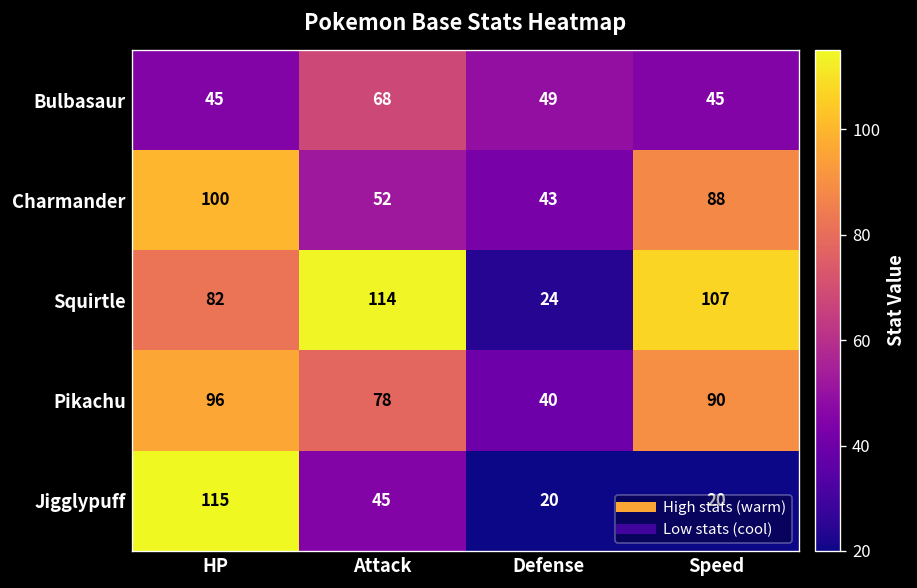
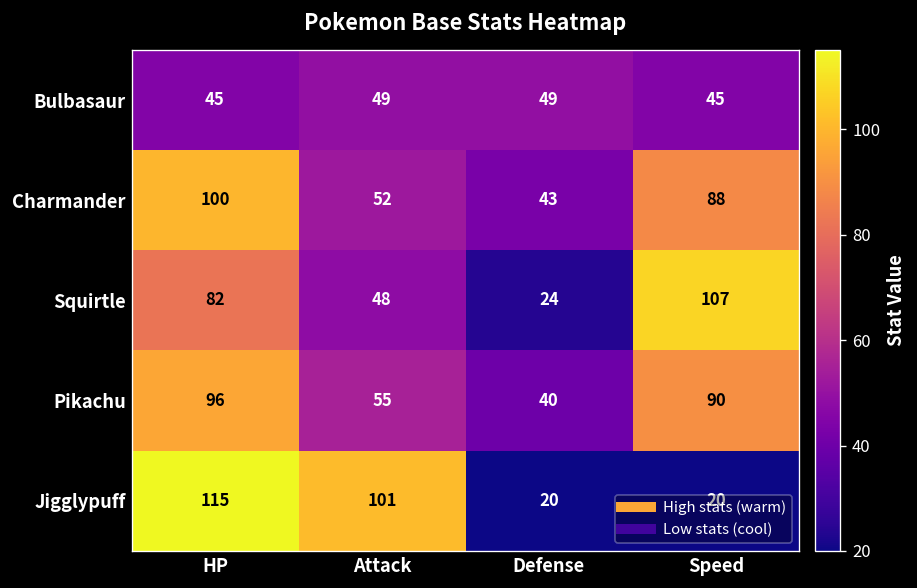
Bulbasaur, Attack: 68 -> 49
Squirtle, Attack: 114 -> 48
Pikachu, Attack: 78 -> 55
Jigglypuff, Attack: 45 -> 101
